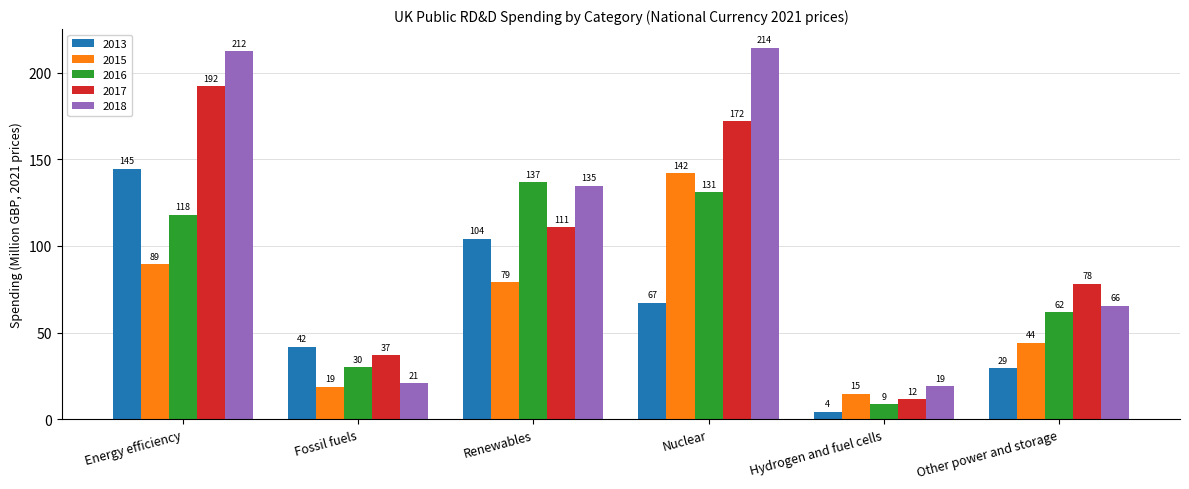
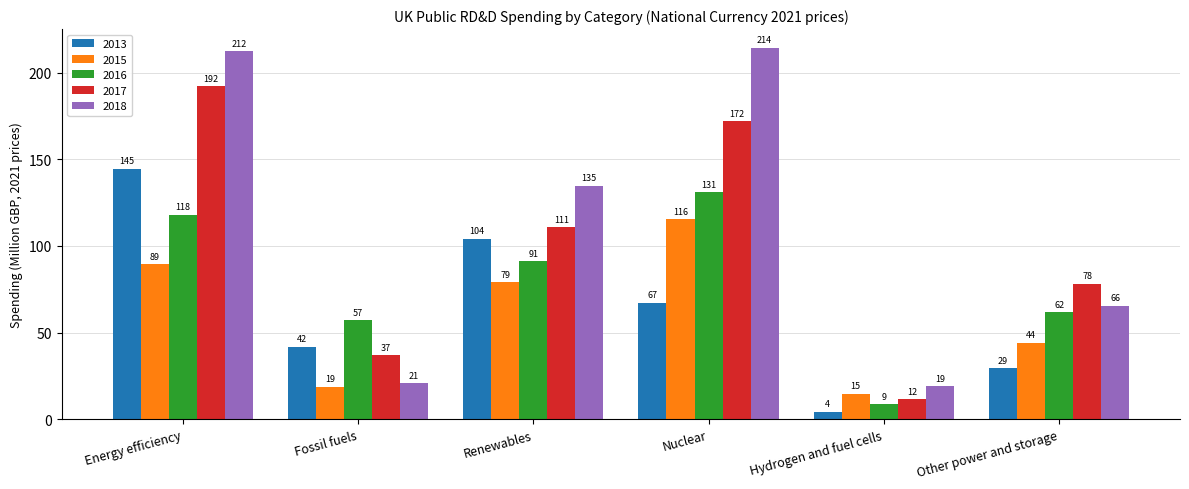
2016, Fossil fuels: 30 -> 57
2016, Renewables: 137 -> 91
2015, Nuclear: 142 -> 116
